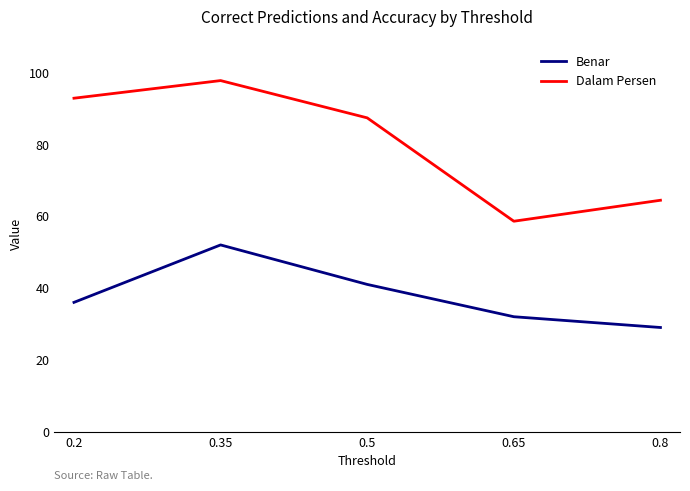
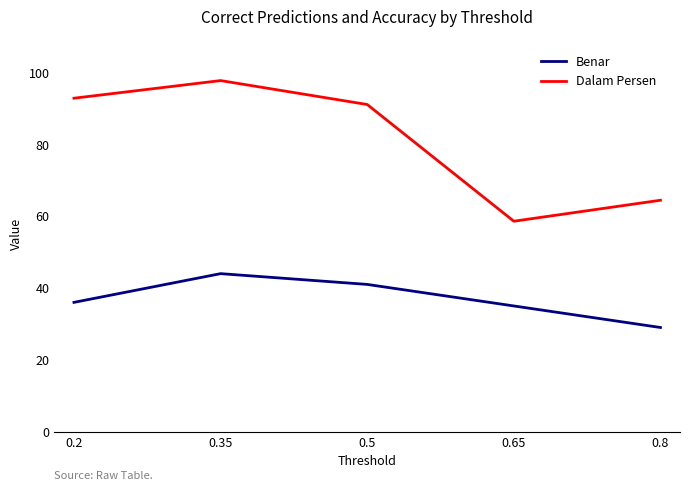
Benar, 0.35: 52 -> 44
Dalam Persen, 0.5: 87 -> 91
Benar, 0.65: 32 -> 35
